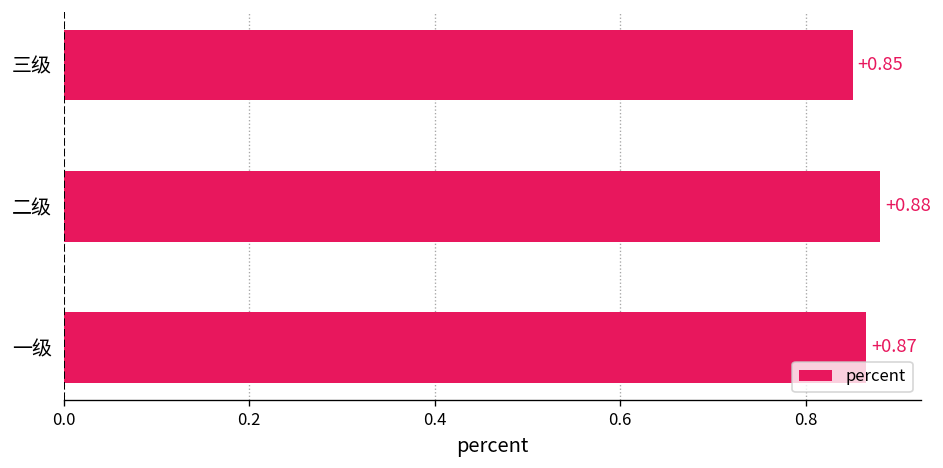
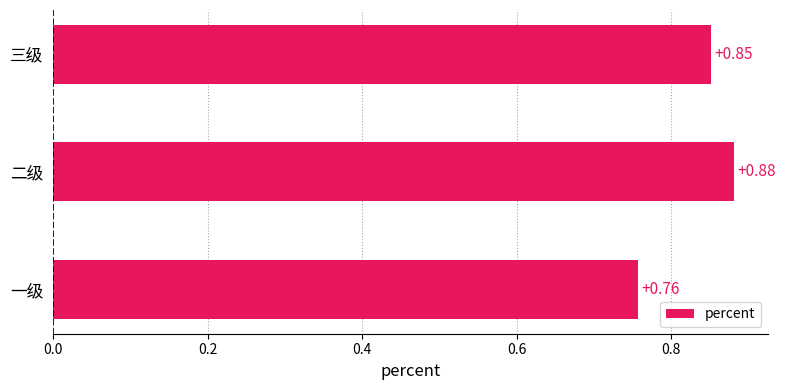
一级: +0.87 -> +0.76
